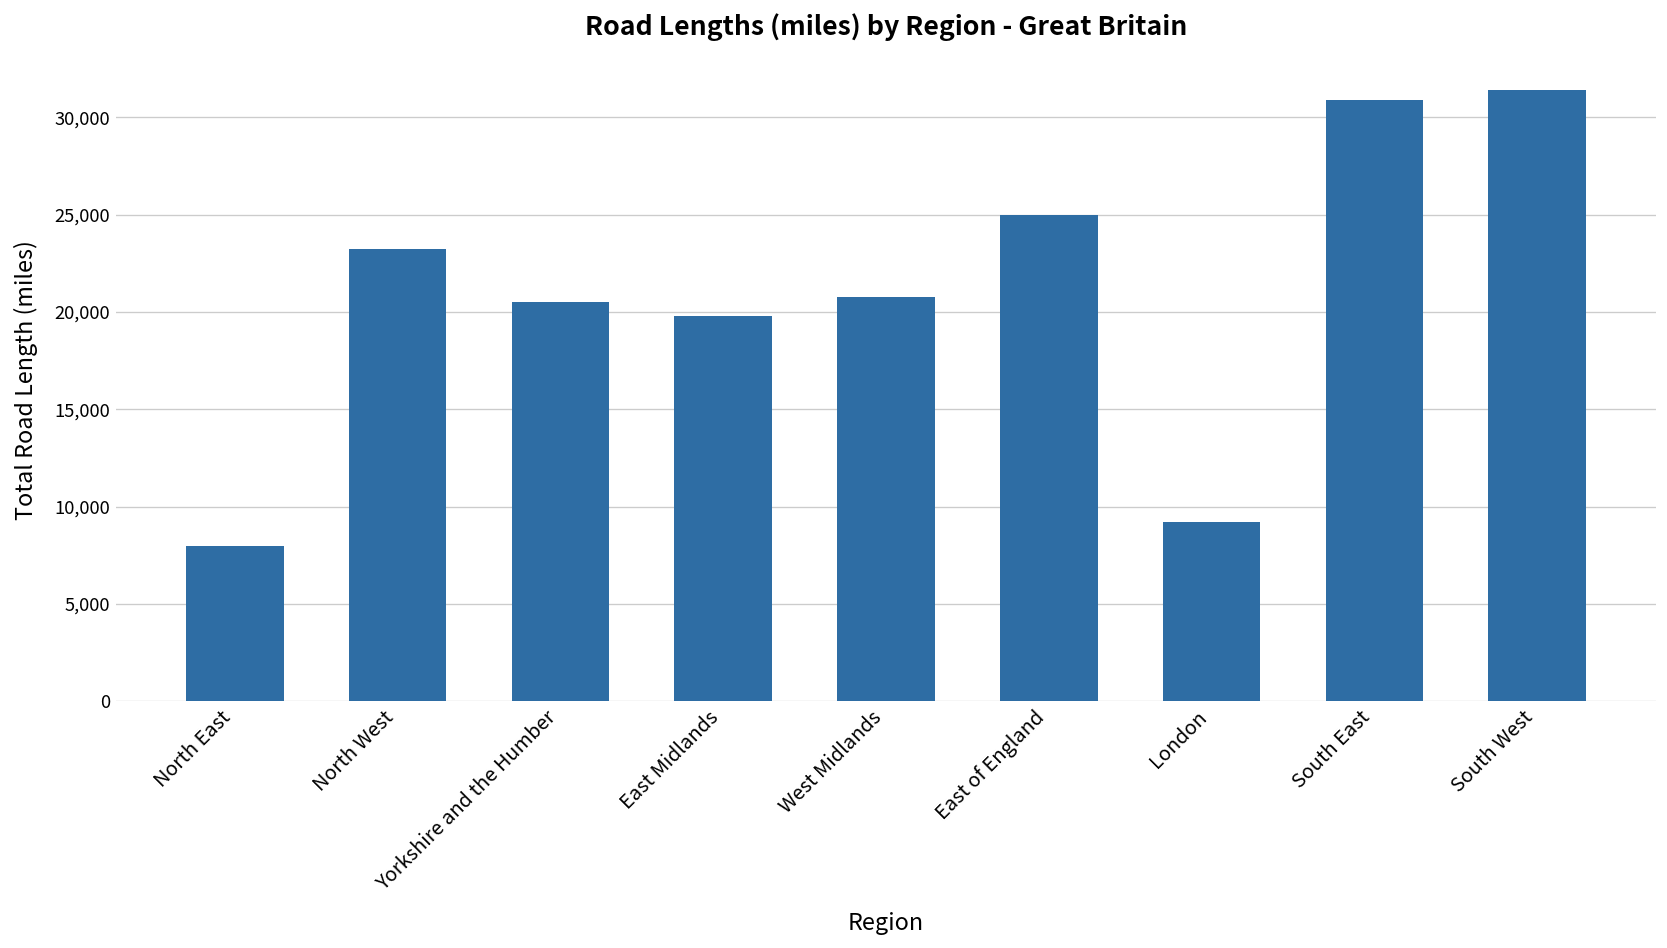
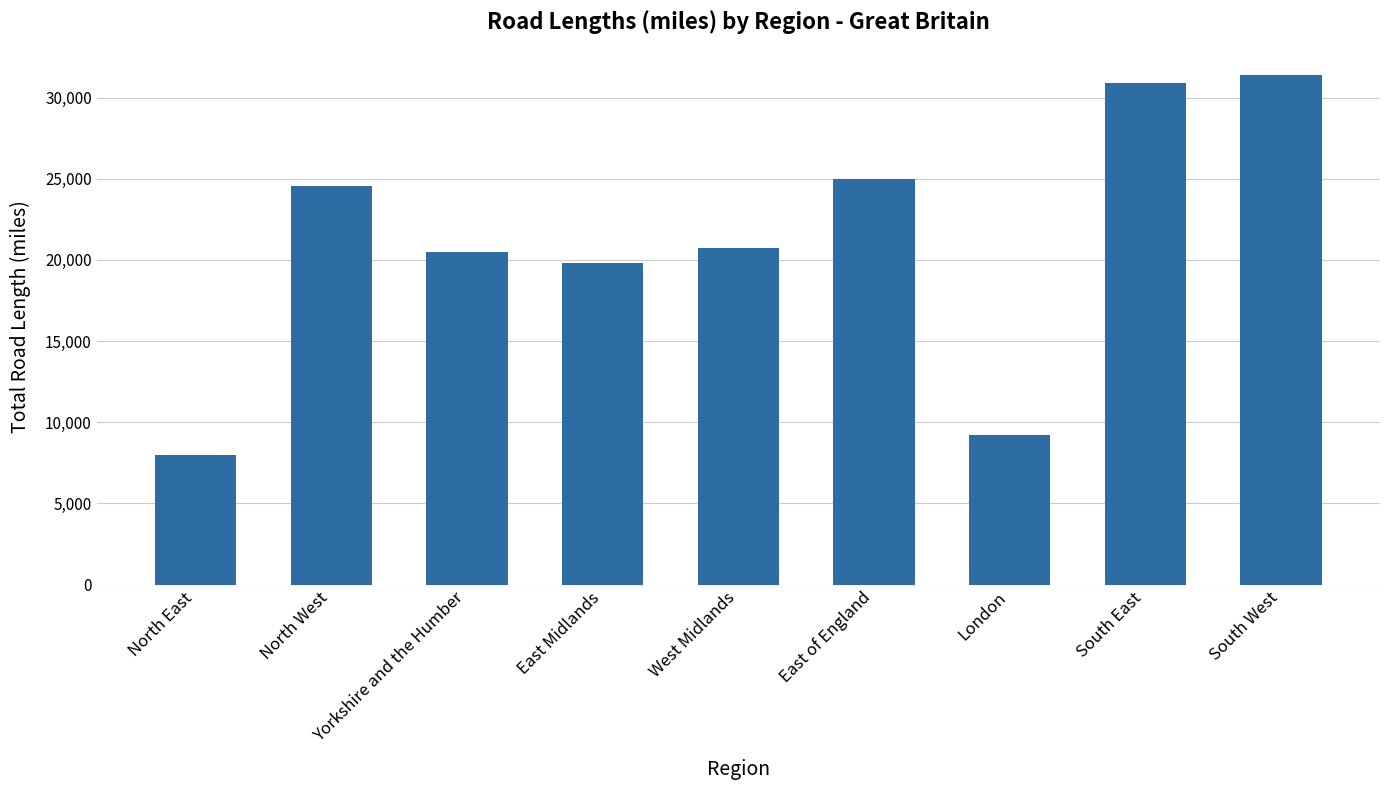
North West: 23,200 -> 24,600
